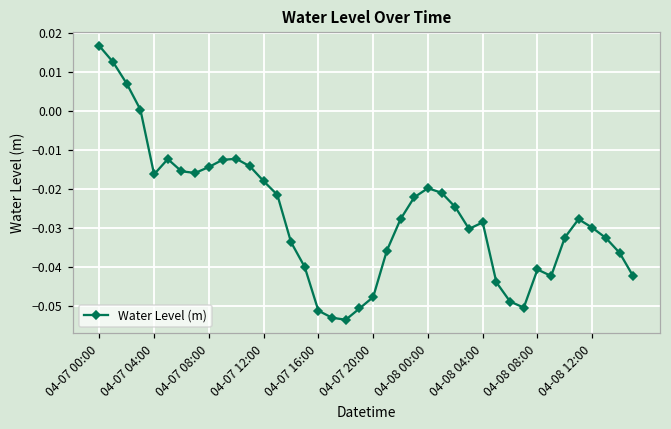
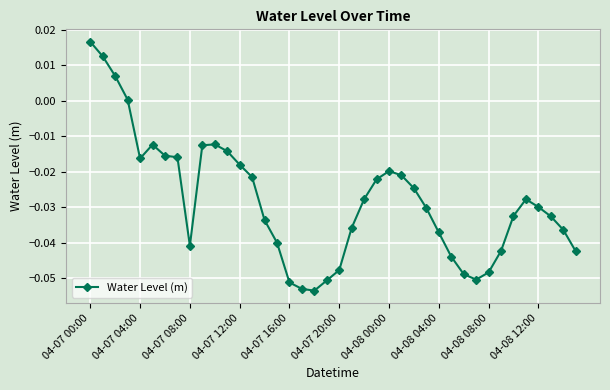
04-07 08:00: -0.014 -> -0.041
04-08 04:00: -0.029 -> -0.037
04-08 08:00: -0.041 -> -0.048
